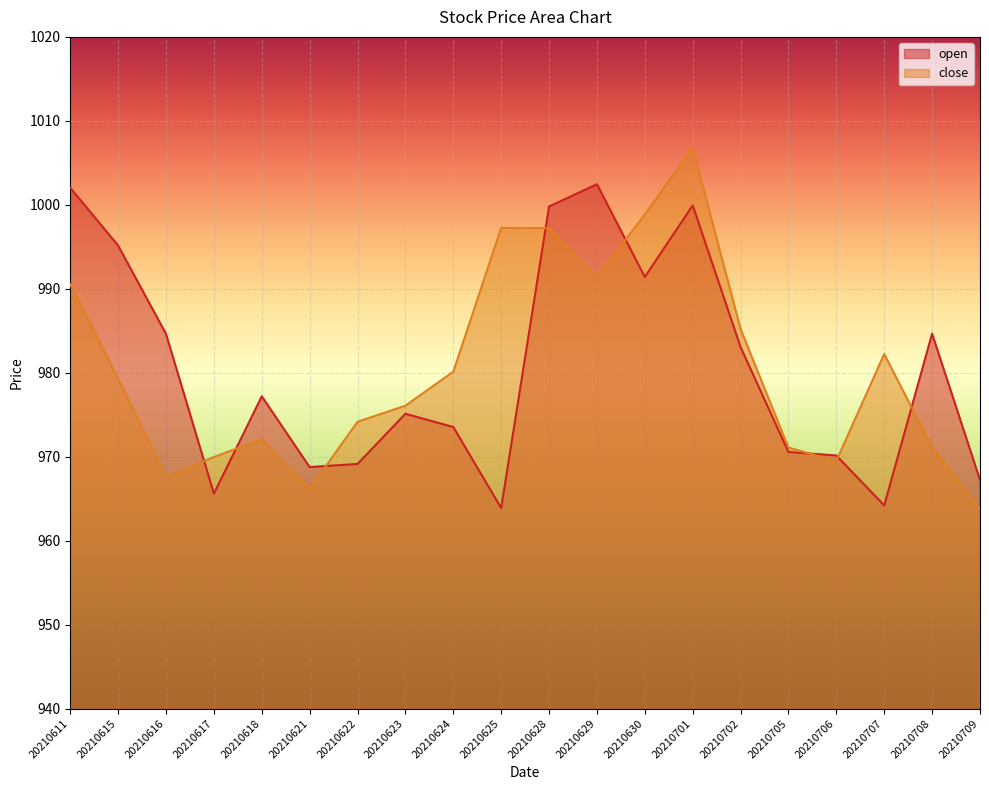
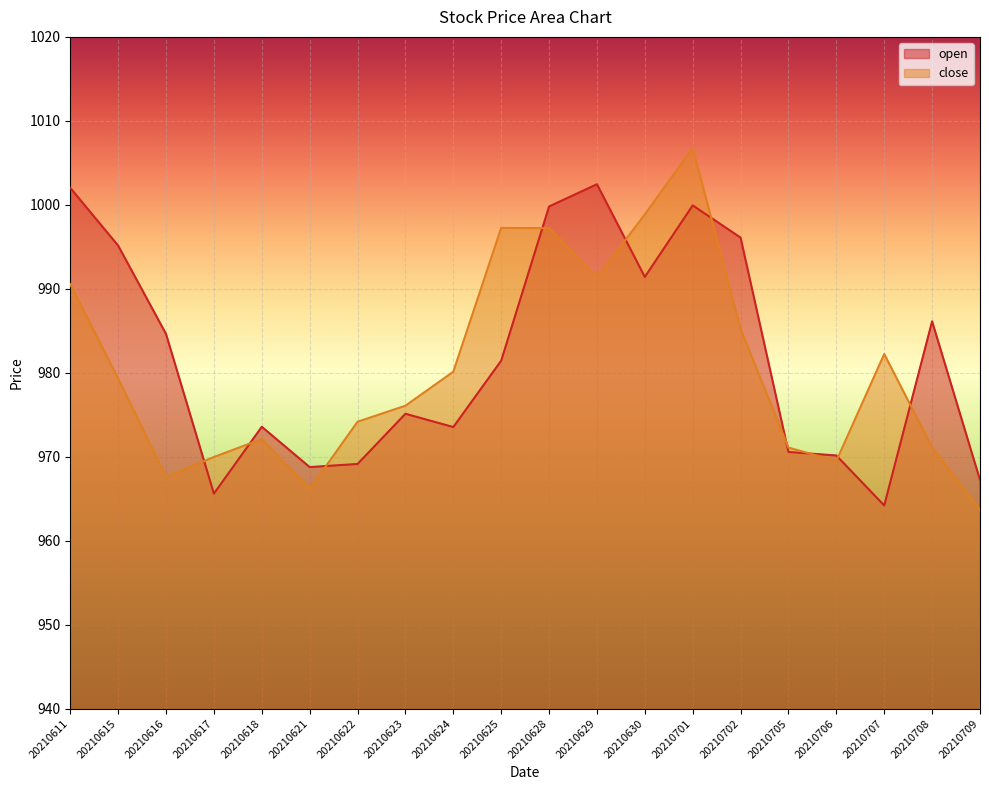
open, 20210618: 977 -> 974
open, 20210625: 964 -> 981
open, 20210702: 983 -> 996
open, 20210708: 985 -> 986
